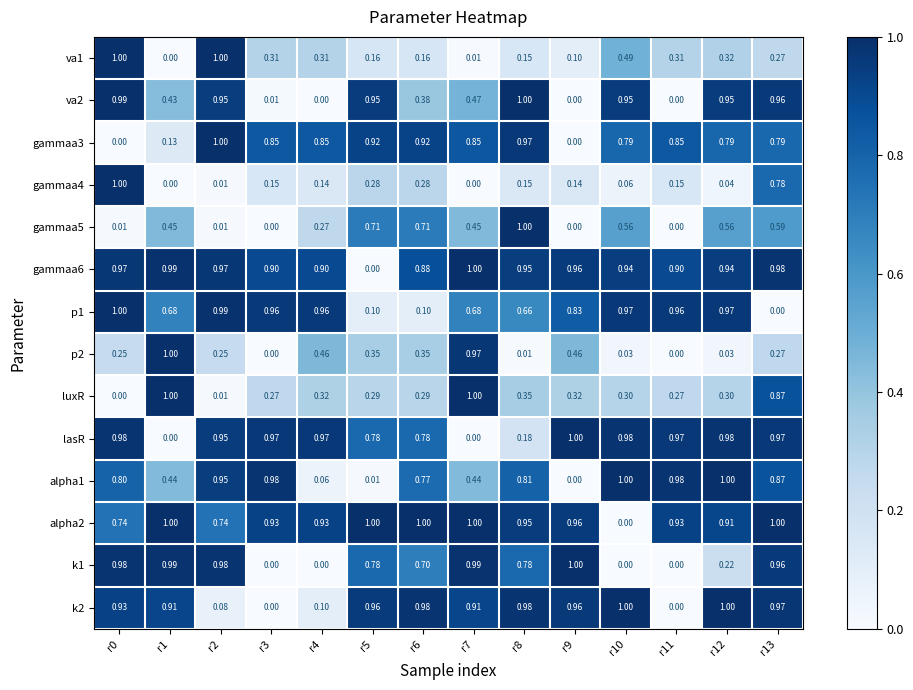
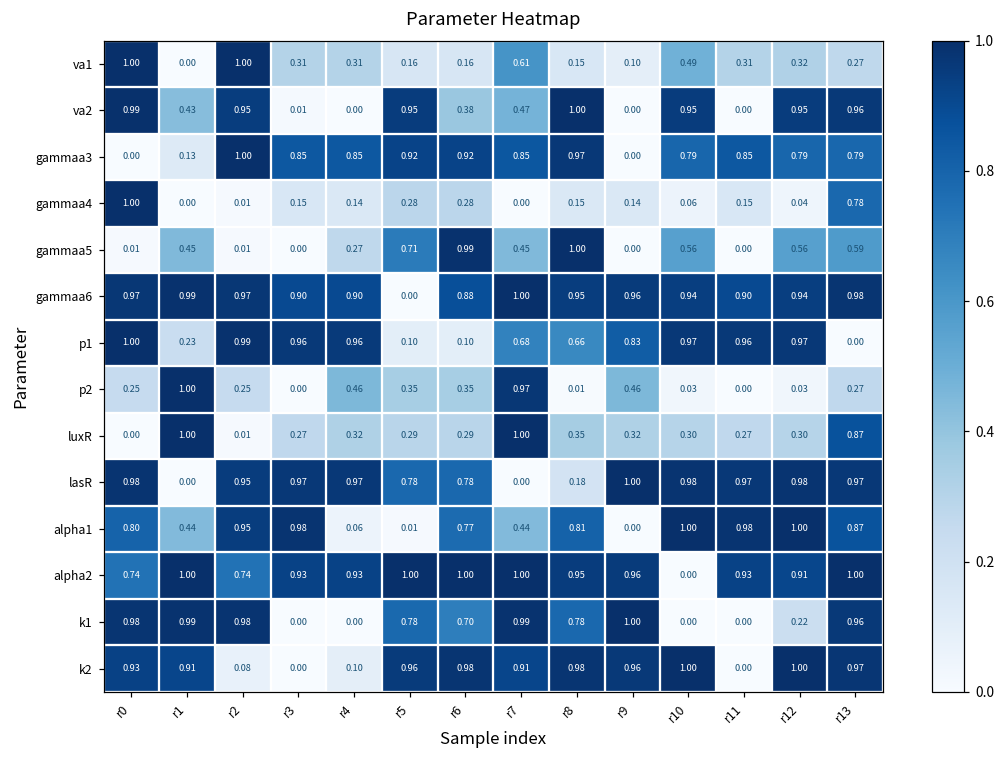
va1, r7: 0.01 -> 0.61
gammaa5, r6: 0.71 -> 0.99
p1, r1: 0.68 -> 0.23
